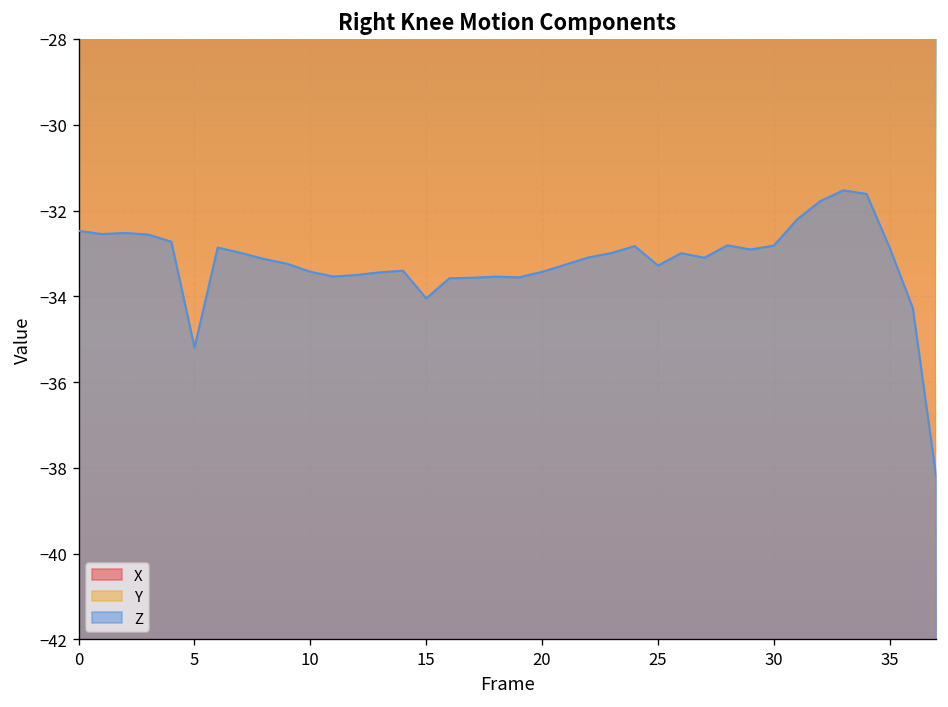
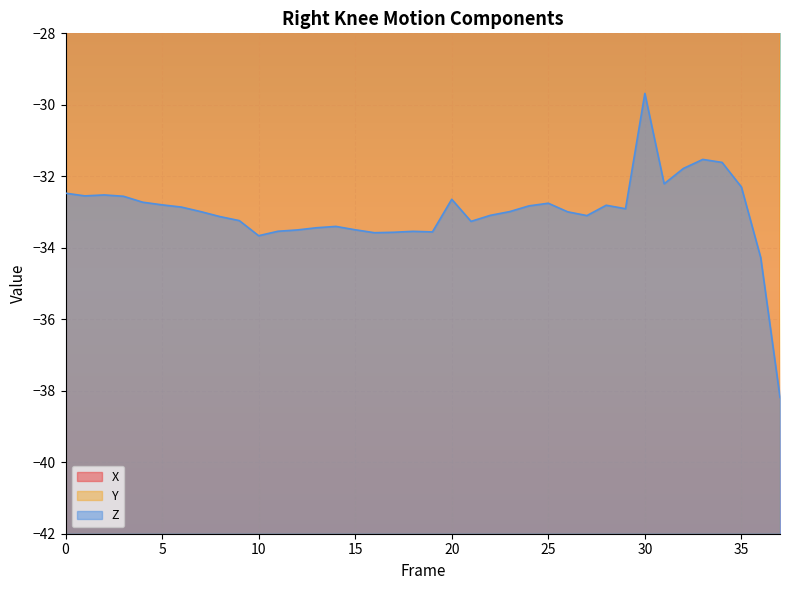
Z, 5: -35.2 -> -32.8
Z, 10: -33.4 -> -33.7
Z, 15: -34.0 -> -33.5
Z, 20: -33.4 -> -32.6
Z, 25: -33.3 -> -32.8
Z, 30: -32.8 -> -29.7
Z, 35: -32.9 -> -32.3
